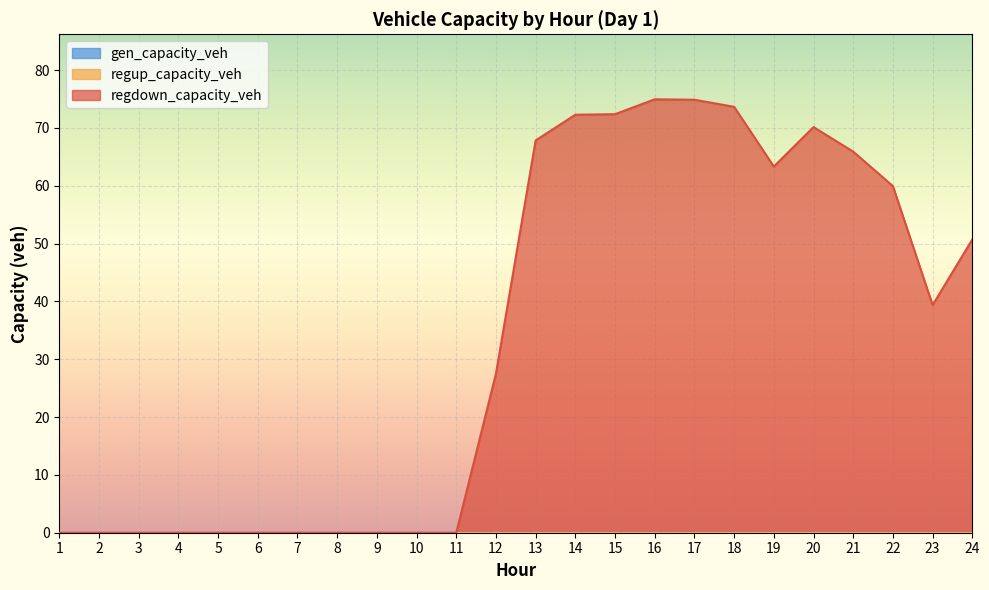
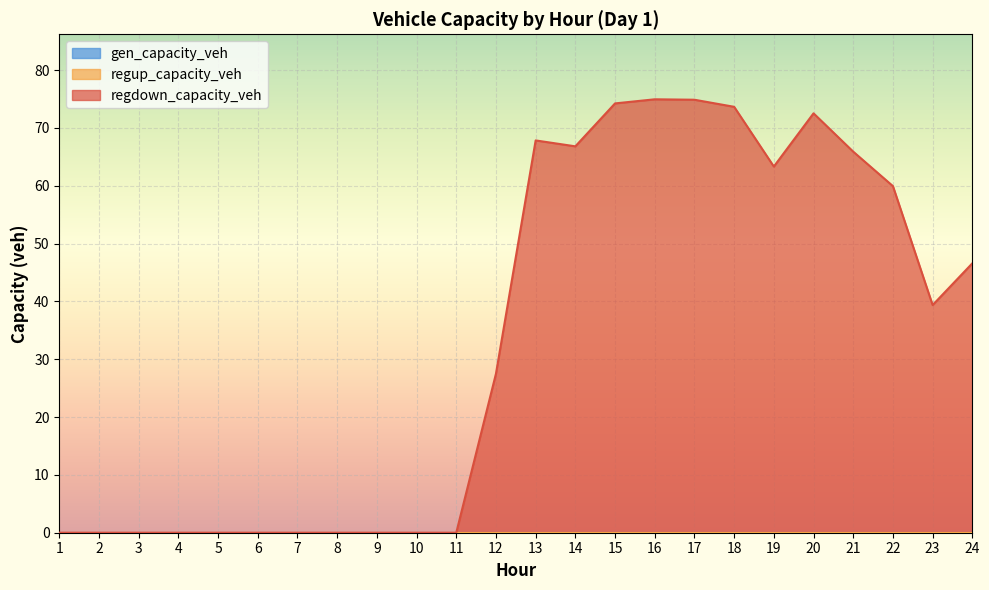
regdown_capacity_veh, 14: 72 -> 67
regdown_capacity_veh, 15: 72 -> 74
regdown_capacity_veh, 20: 70 -> 73
regdown_capacity_veh, 24: 51 -> 47
